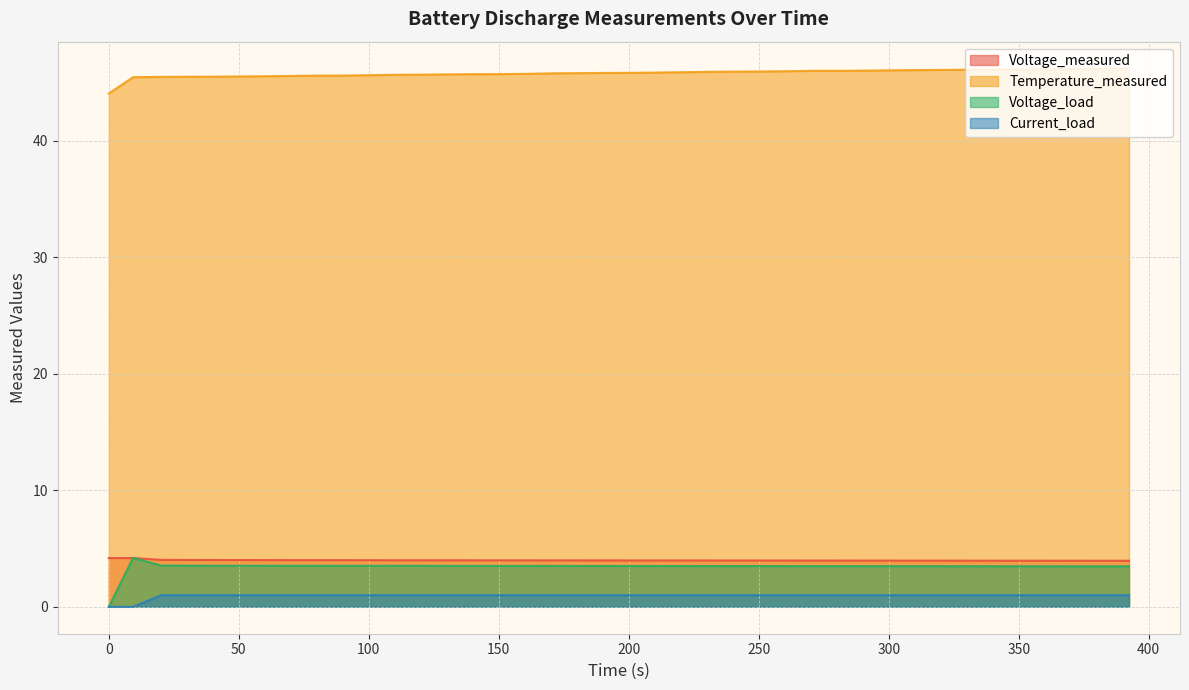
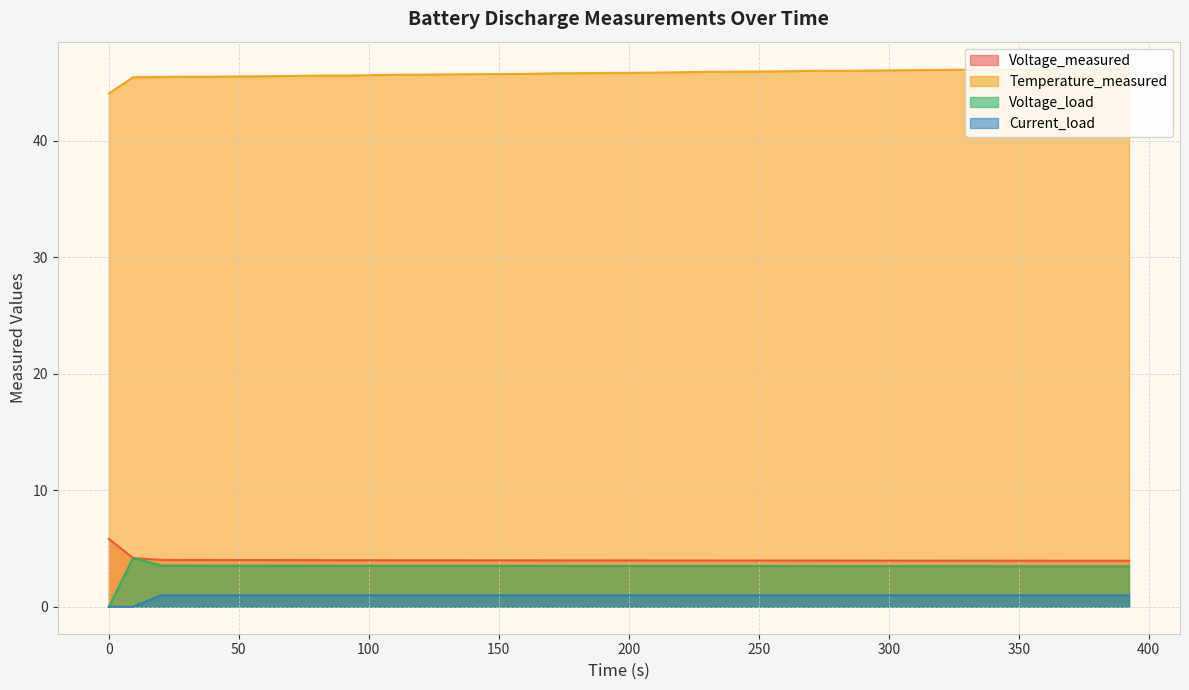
Voltage_measured, 0: 4.2 -> 5.8
